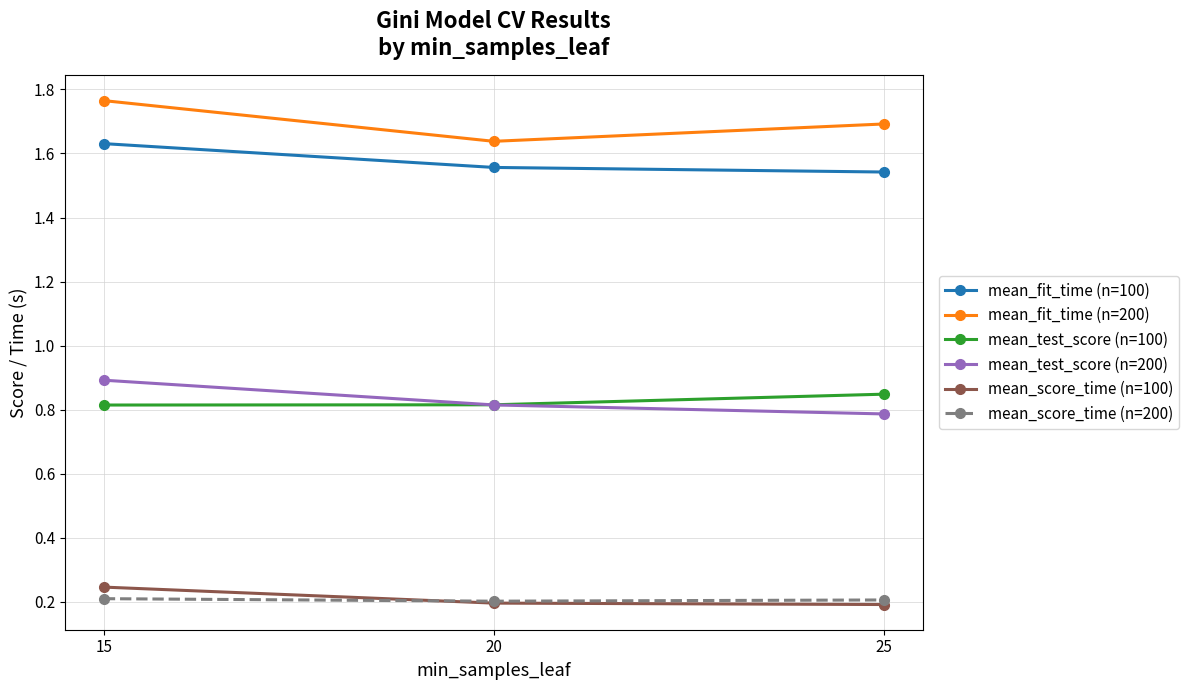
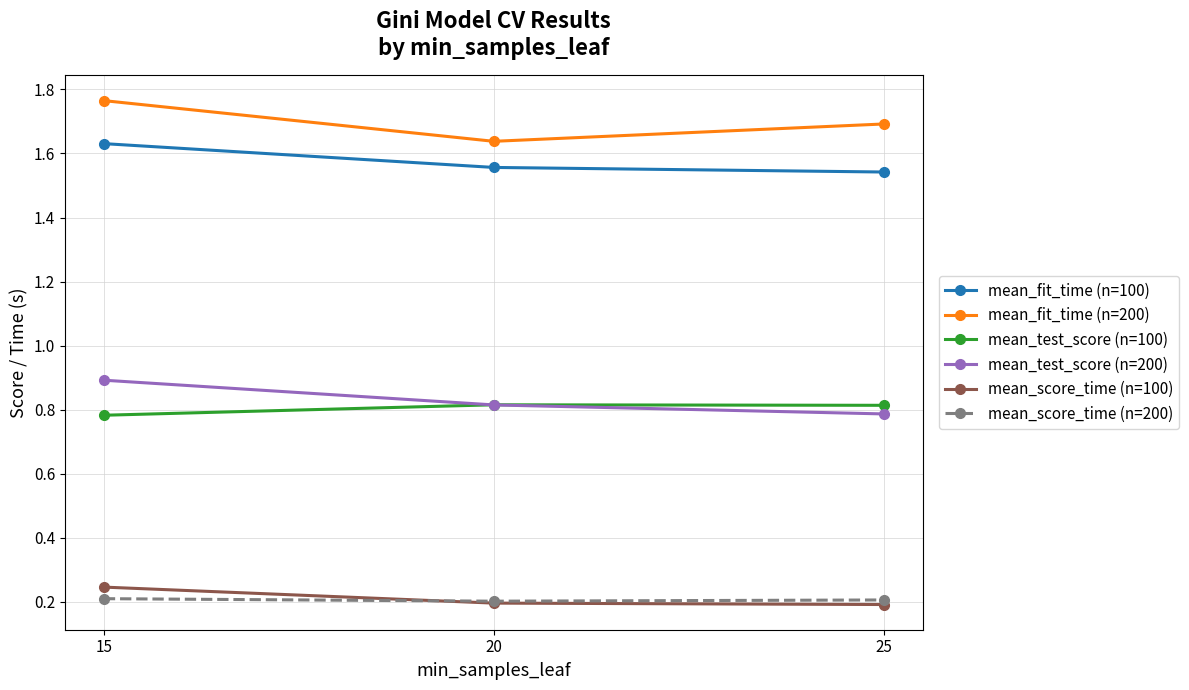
mean_test_score (n=100), 15: 0.81 -> 0.78
mean_test_score (n=100), 25: 0.85 -> 0.81
